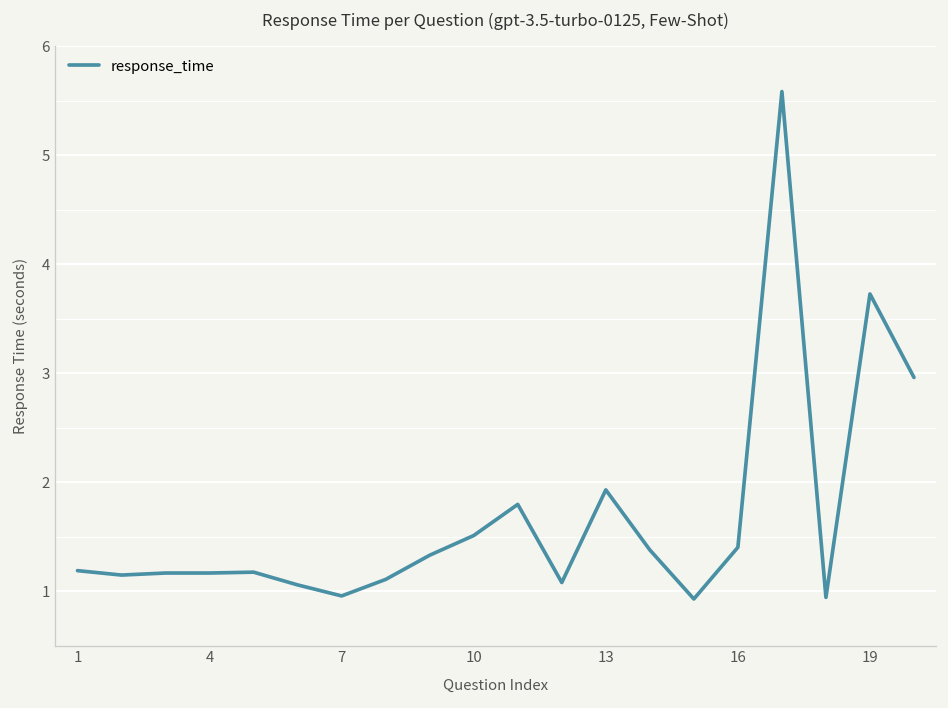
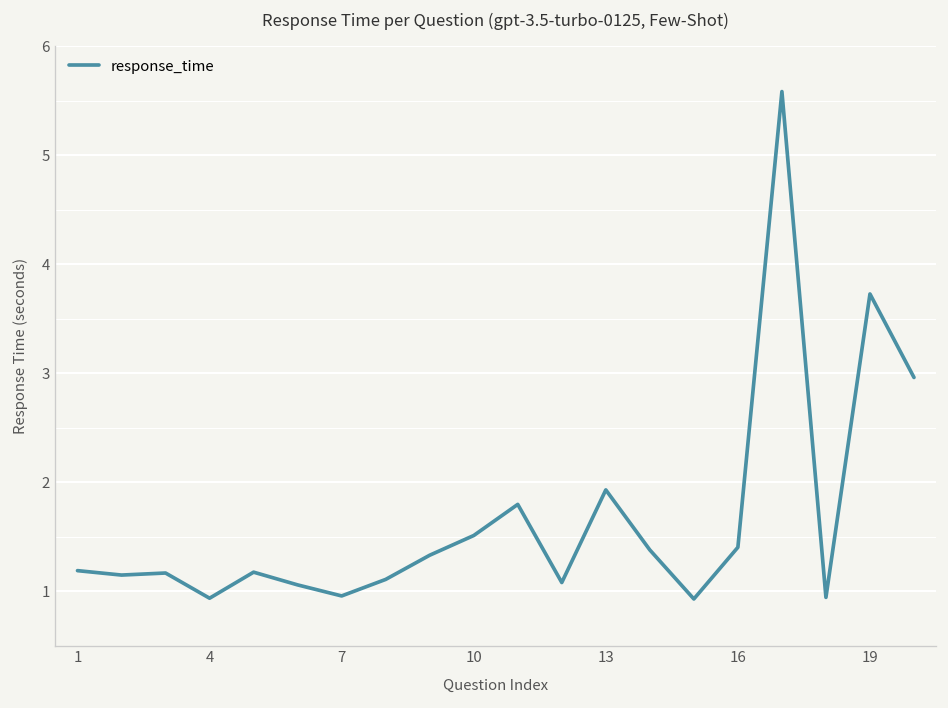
4: 1.2 -> 0.9
